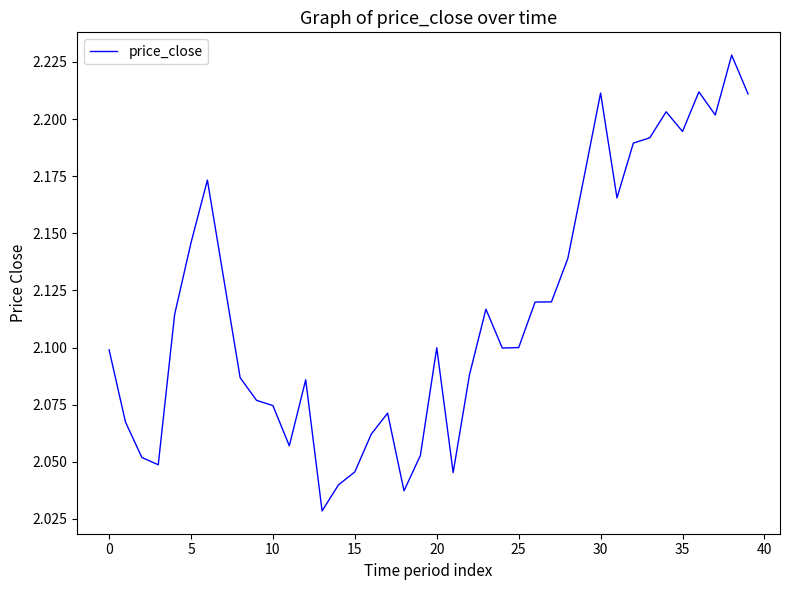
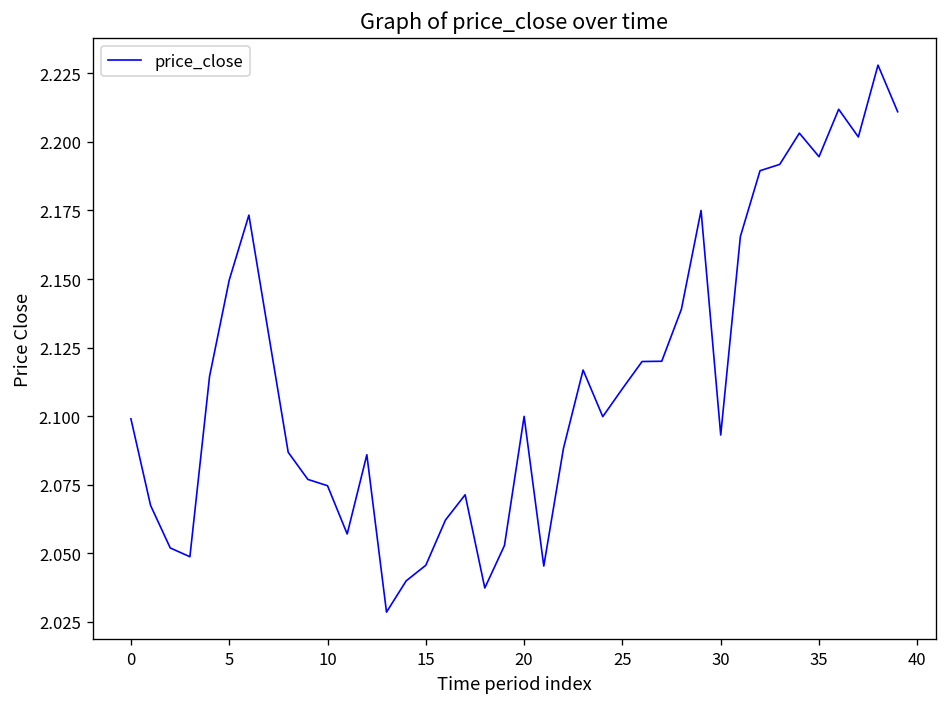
5: 2.146 -> 2.150
25: 2.10 -> 2.11
30: 2.211 -> 2.093
